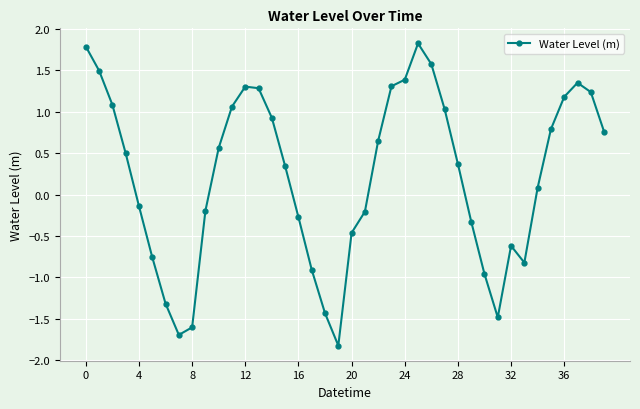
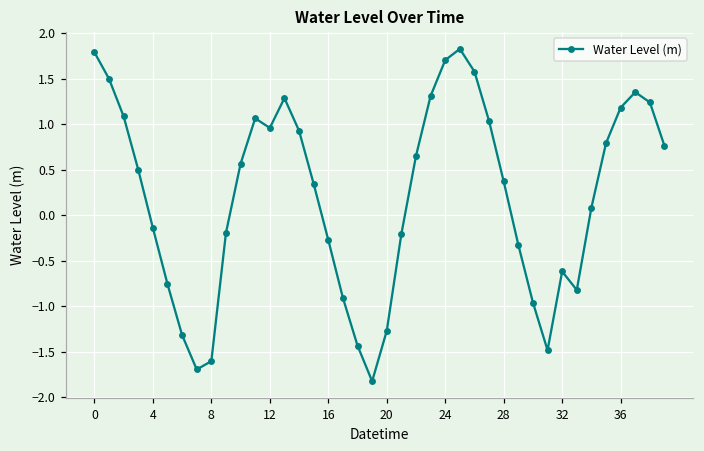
12: 1.3 -> 1.0
20: -0.5 -> -1.3
24: 1.4 -> 1.7
